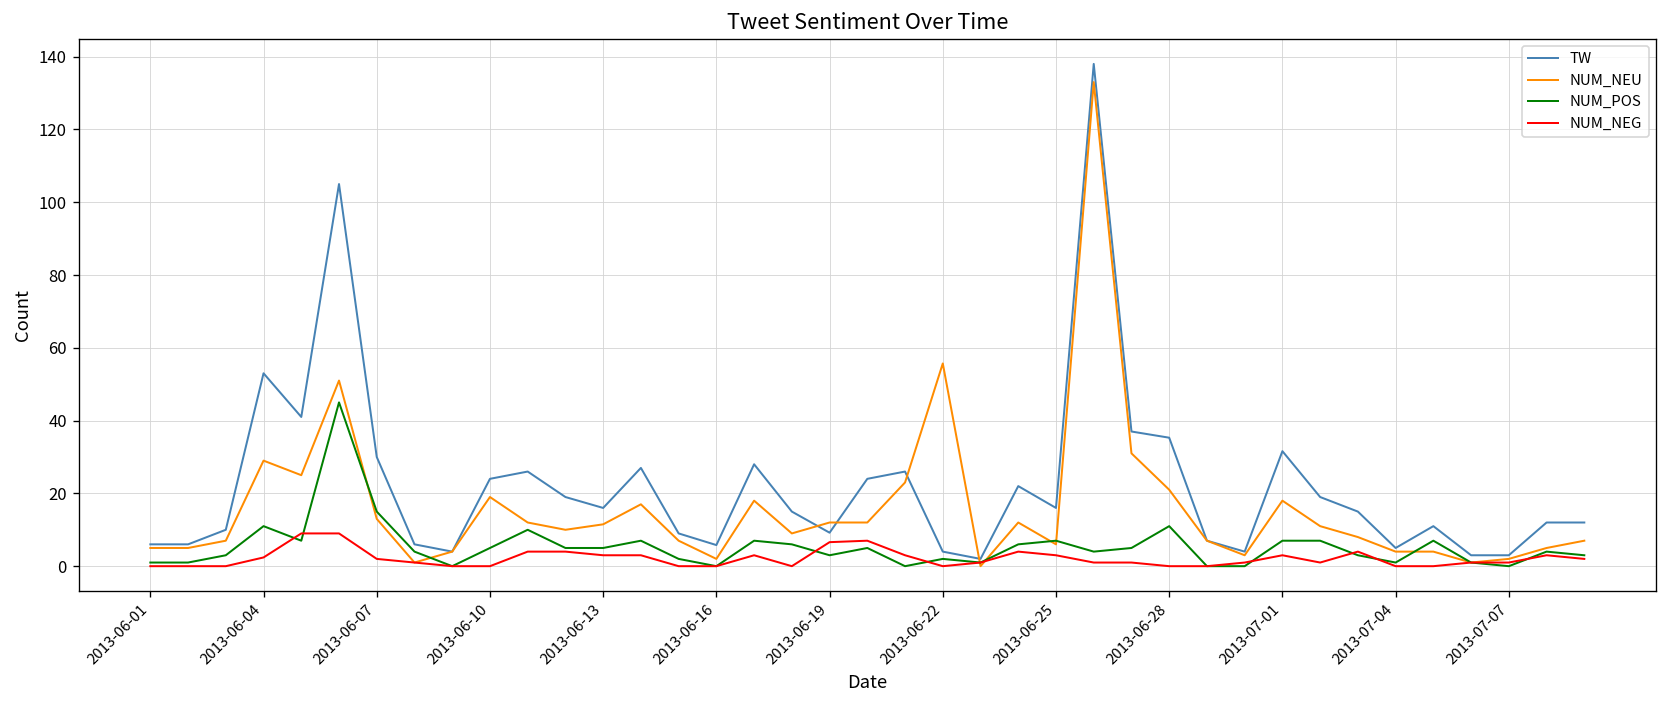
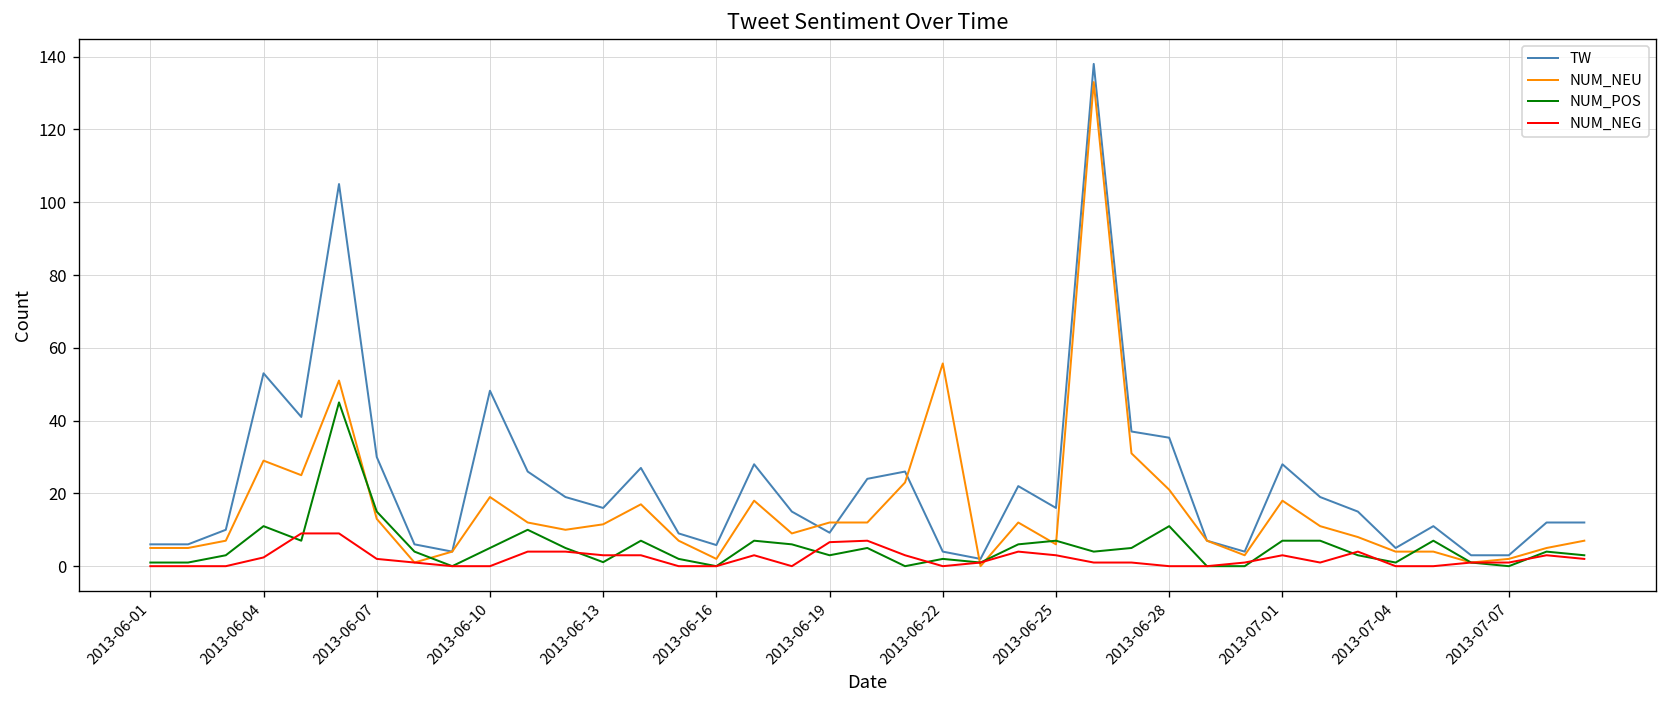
TW, 2013-06-10: 24 -> 48
NUM_POS, 2013-06-13: 5 -> 1
TW, 2013-07-01: 32 -> 28
